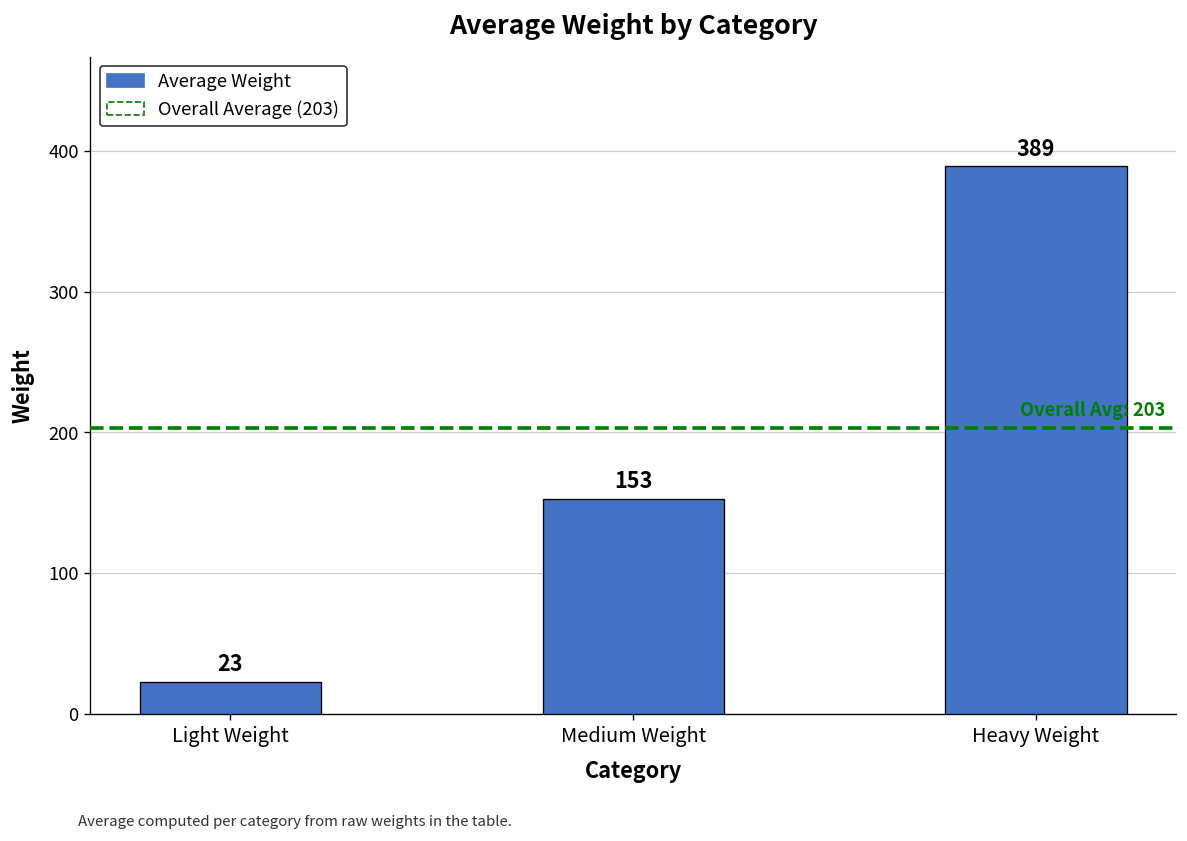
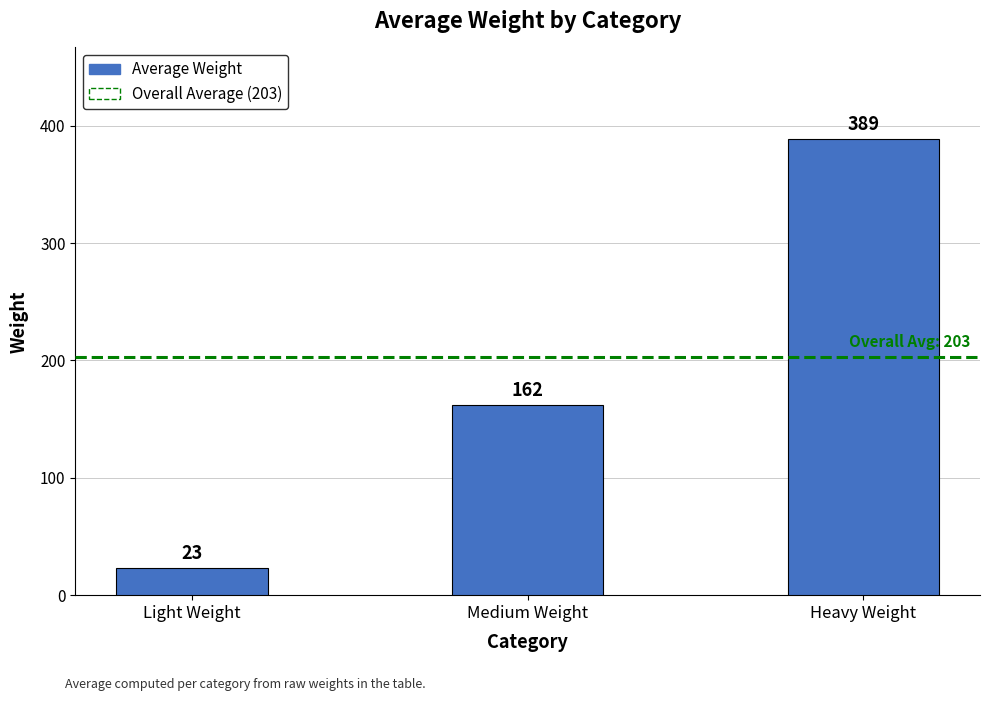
Medium Weight: 153 -> 162
